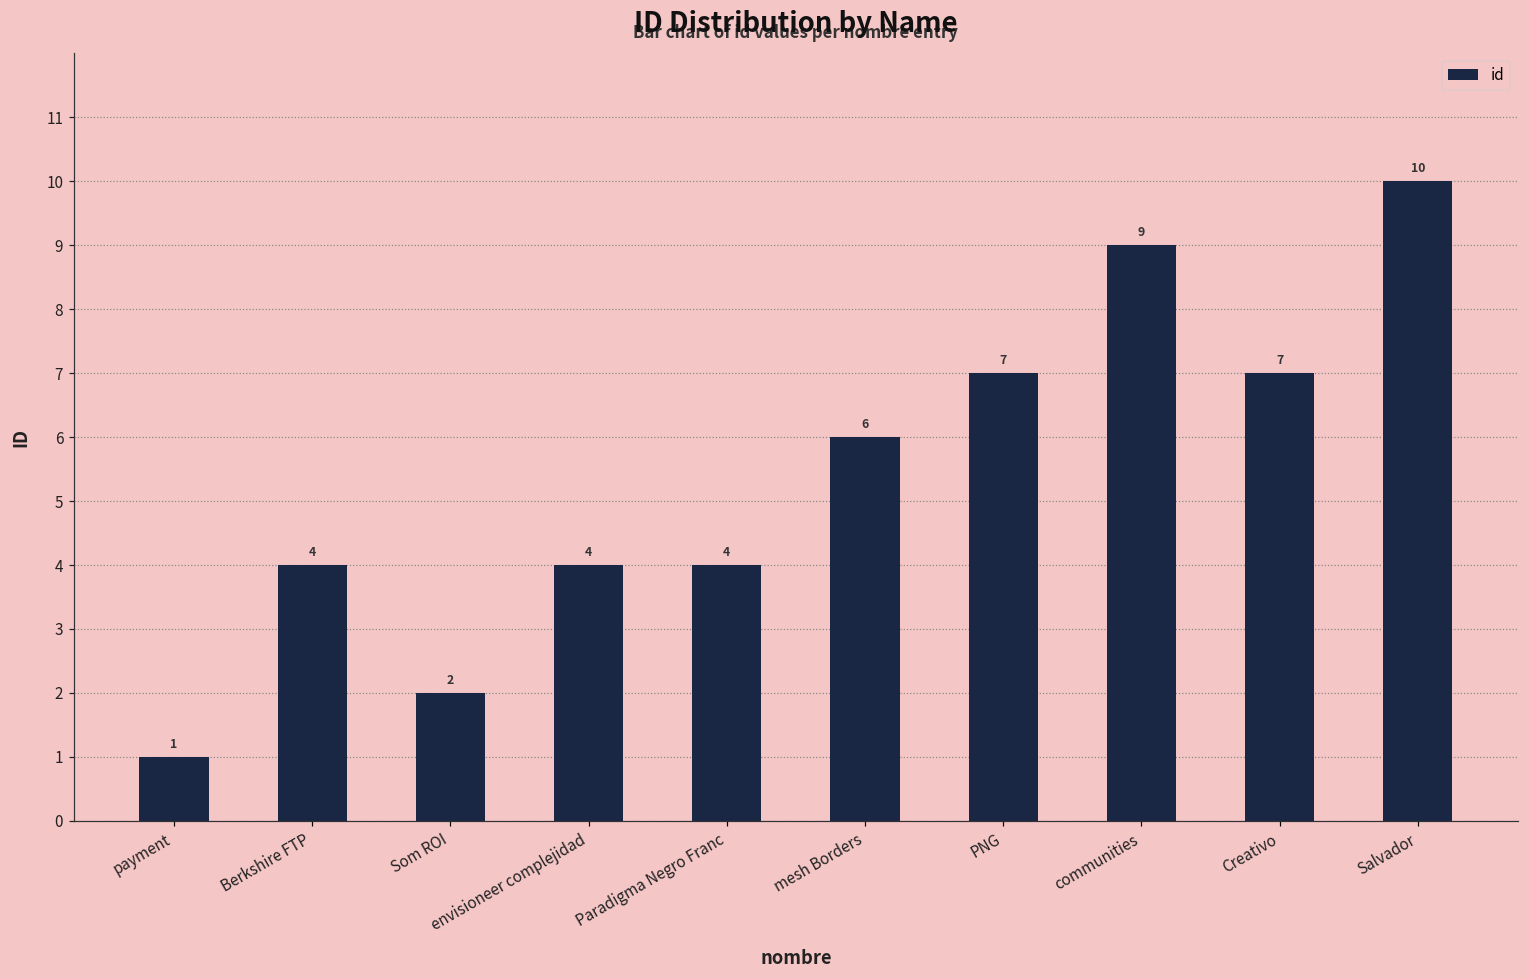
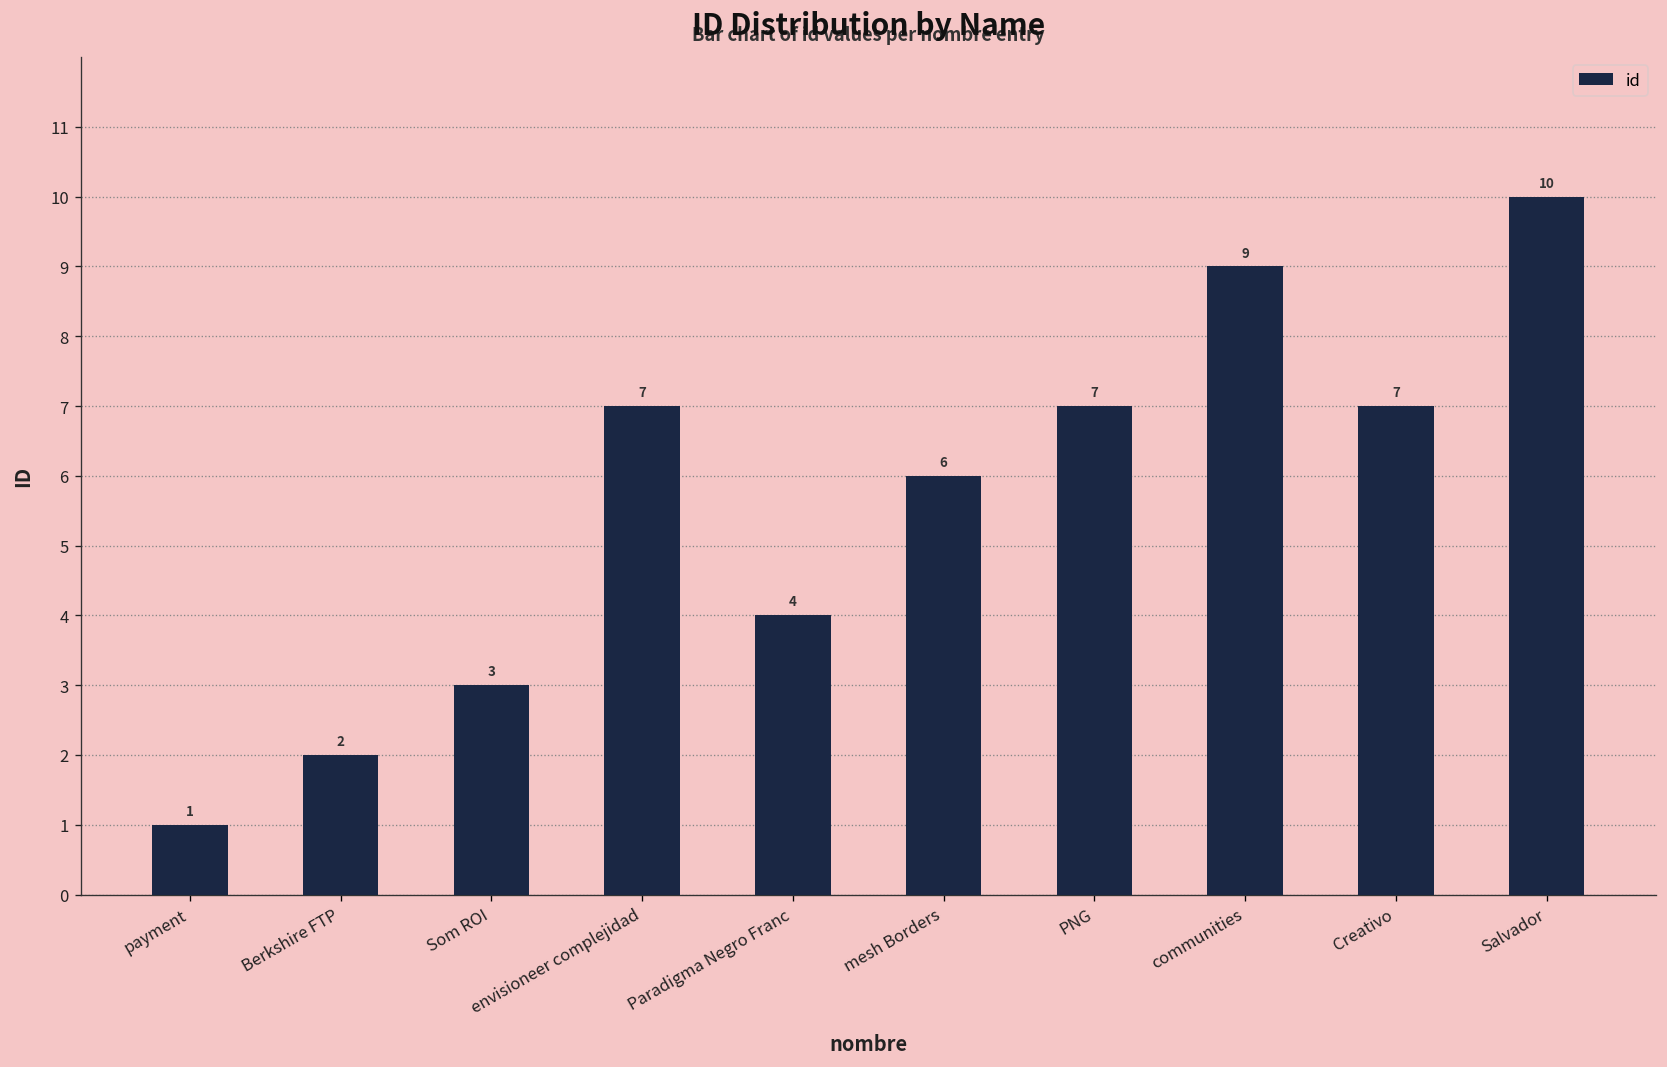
Berkshire FTP: 4 -> 2
Som ROI: 2 -> 3
envisioneer complejidad: 4 -> 7
